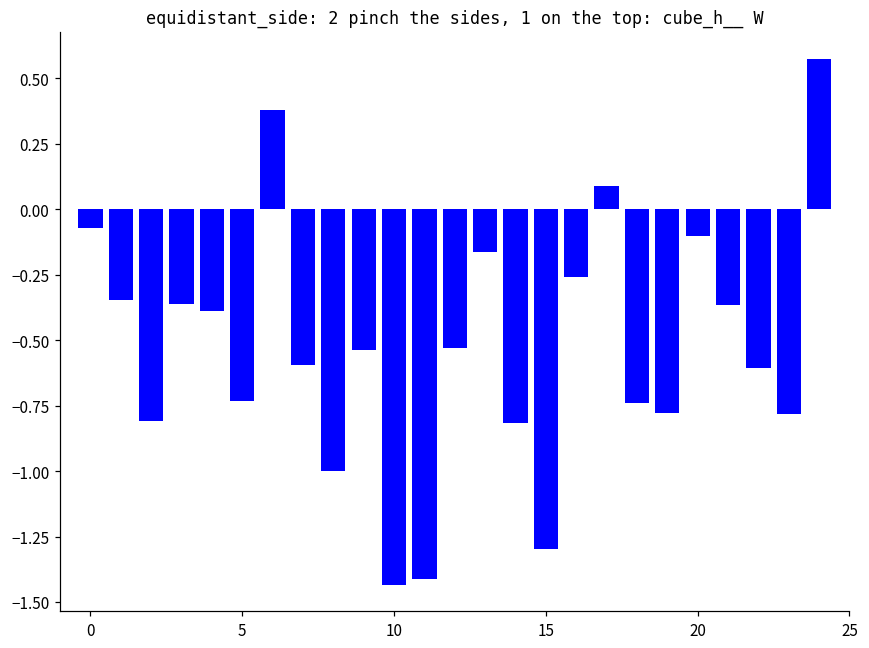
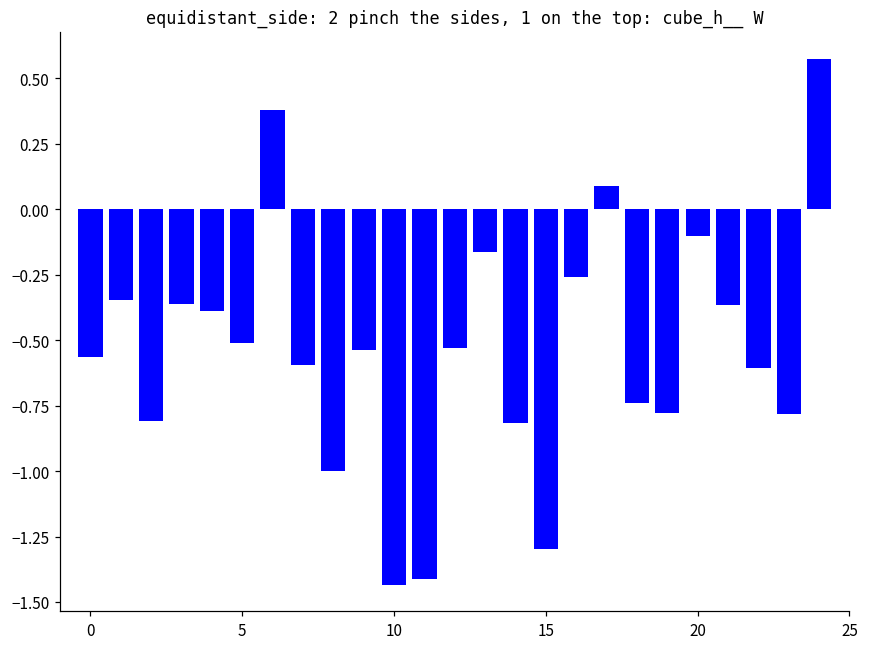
0: -0.07 -> -0.57
5: -0.73 -> -0.51
